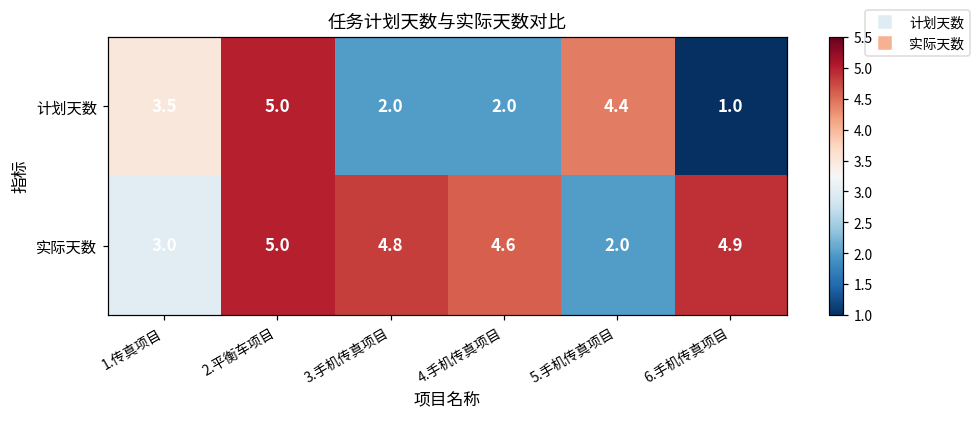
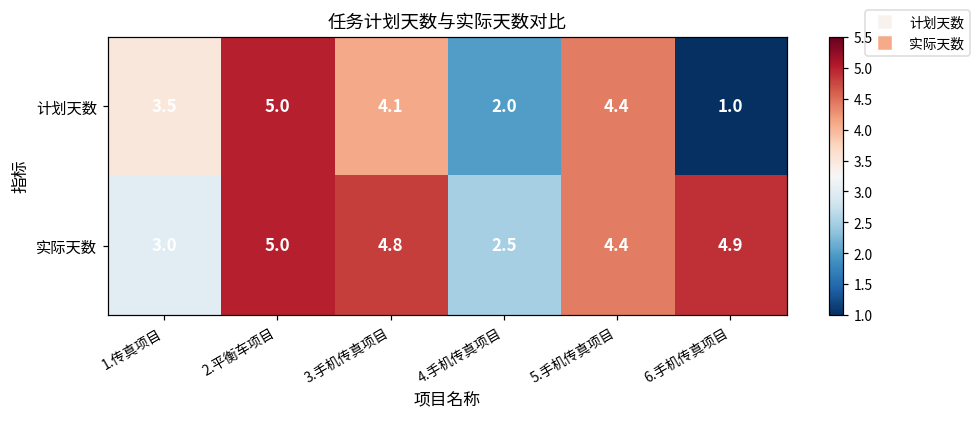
计划天数, 3.手机传真项目: 2.0 -> 4.1
实际天数, 4.手机传真项目: 4.6 -> 2.5
实际天数, 5.手机传真项目: 2.0 -> 4.4
